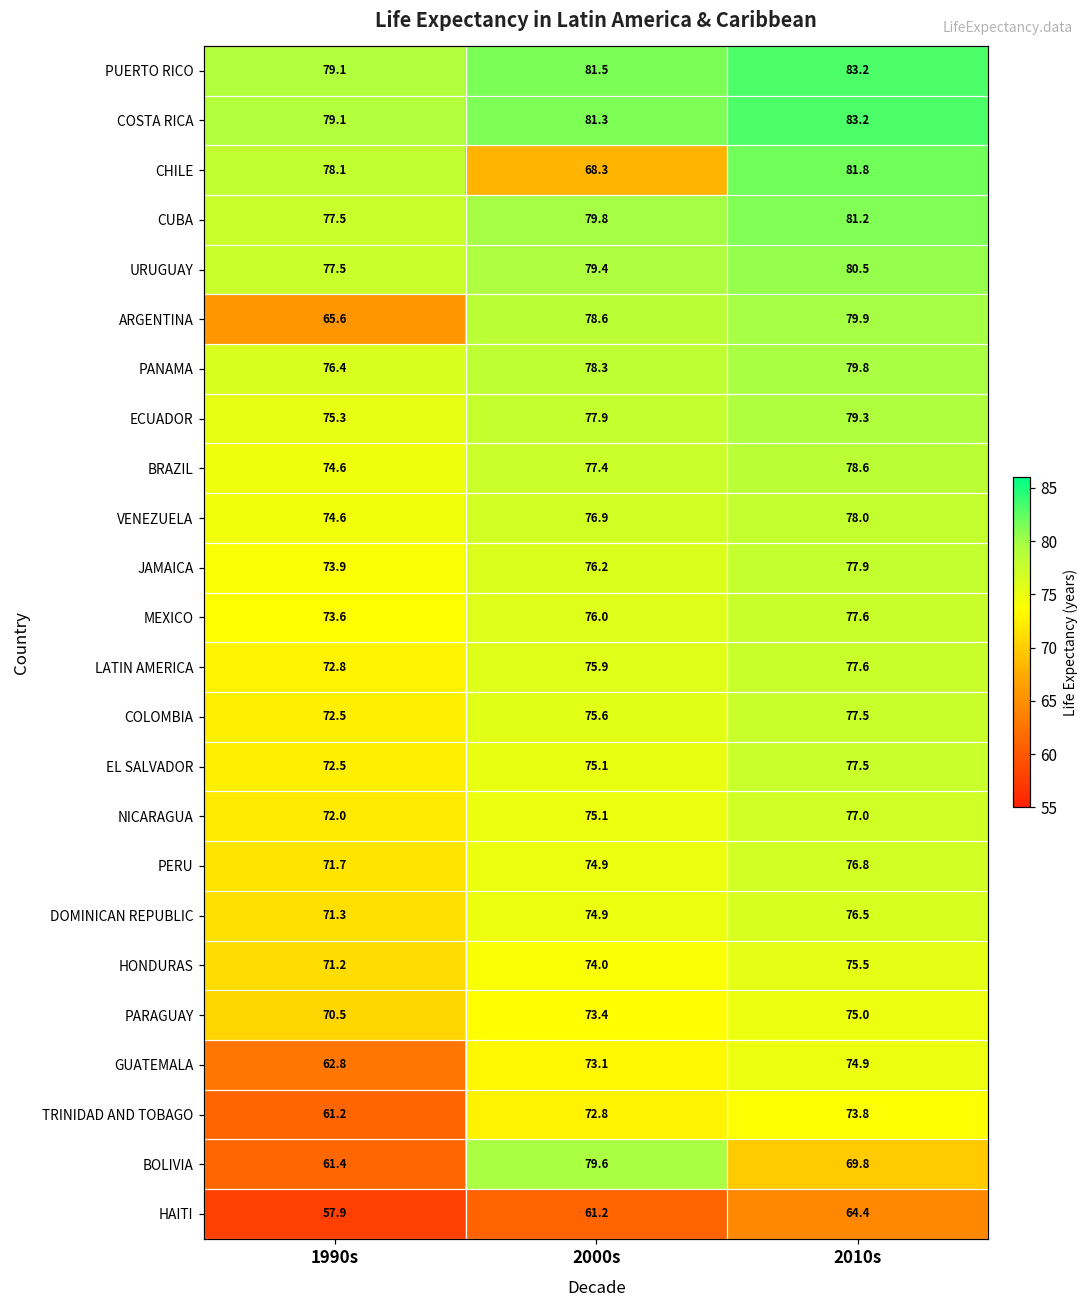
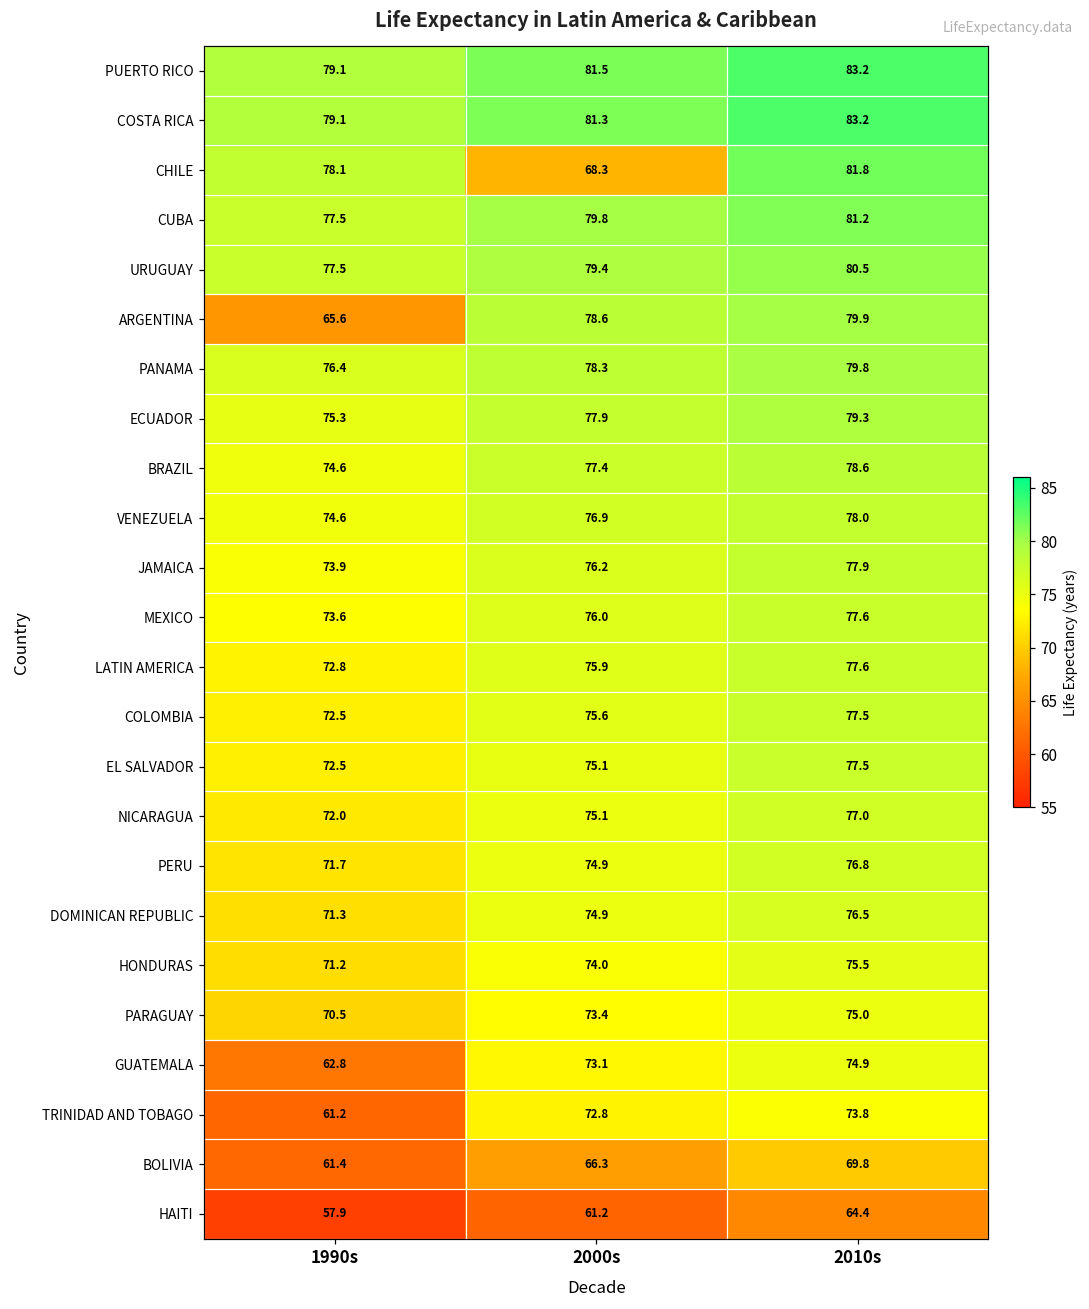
BOLIVIA, 2000s: 79.6 -> 66.3
